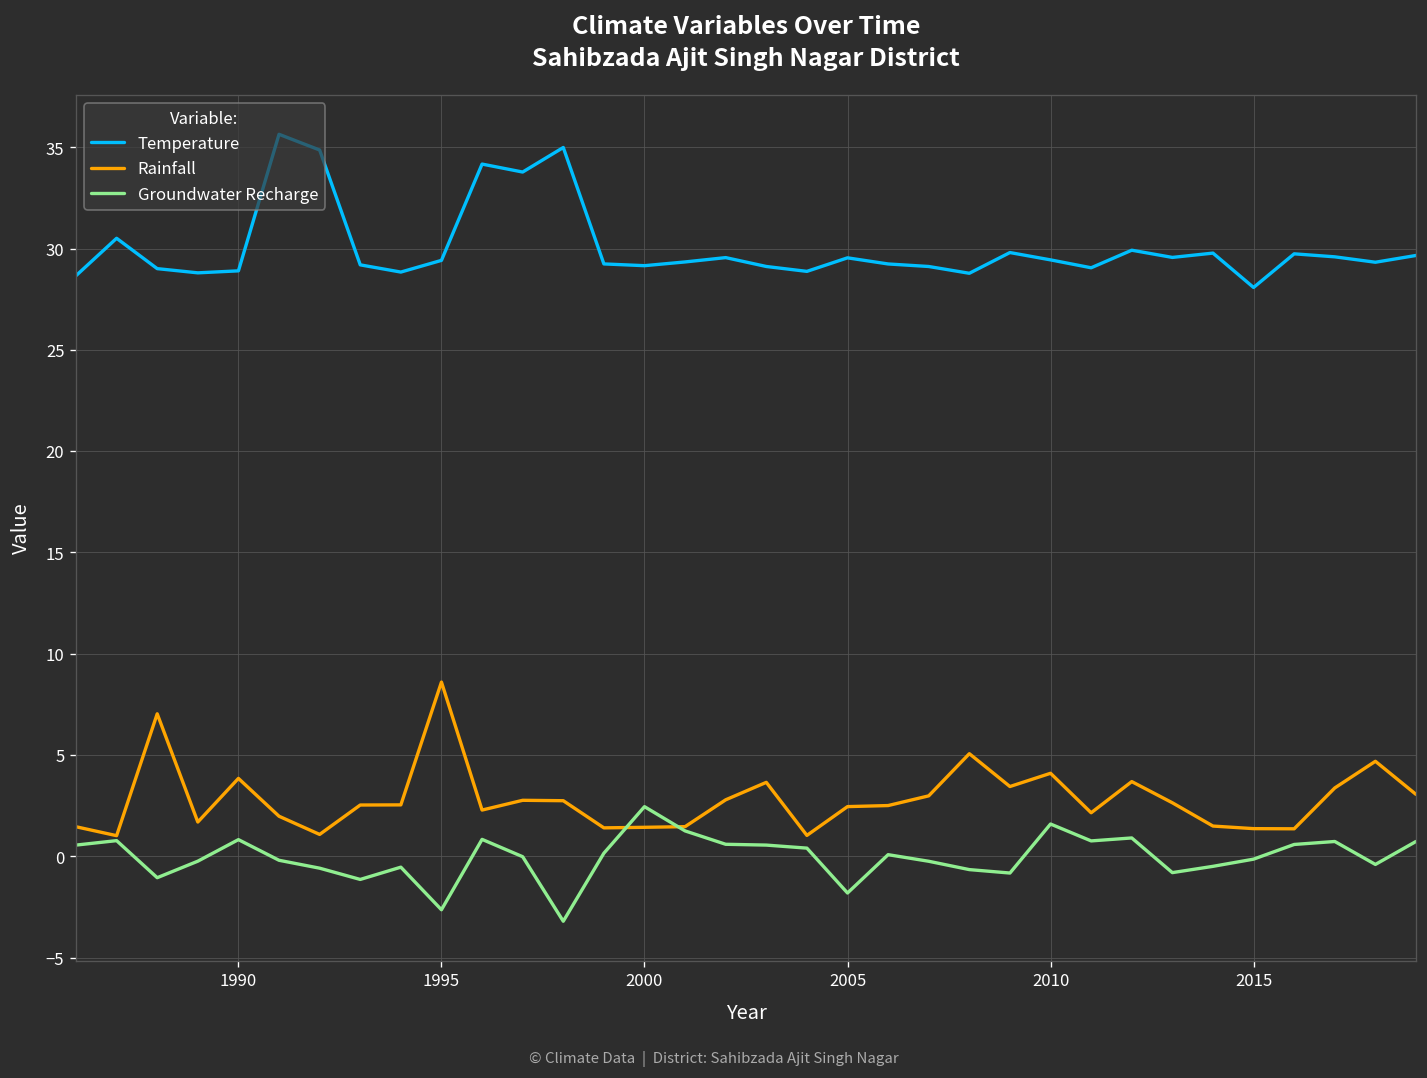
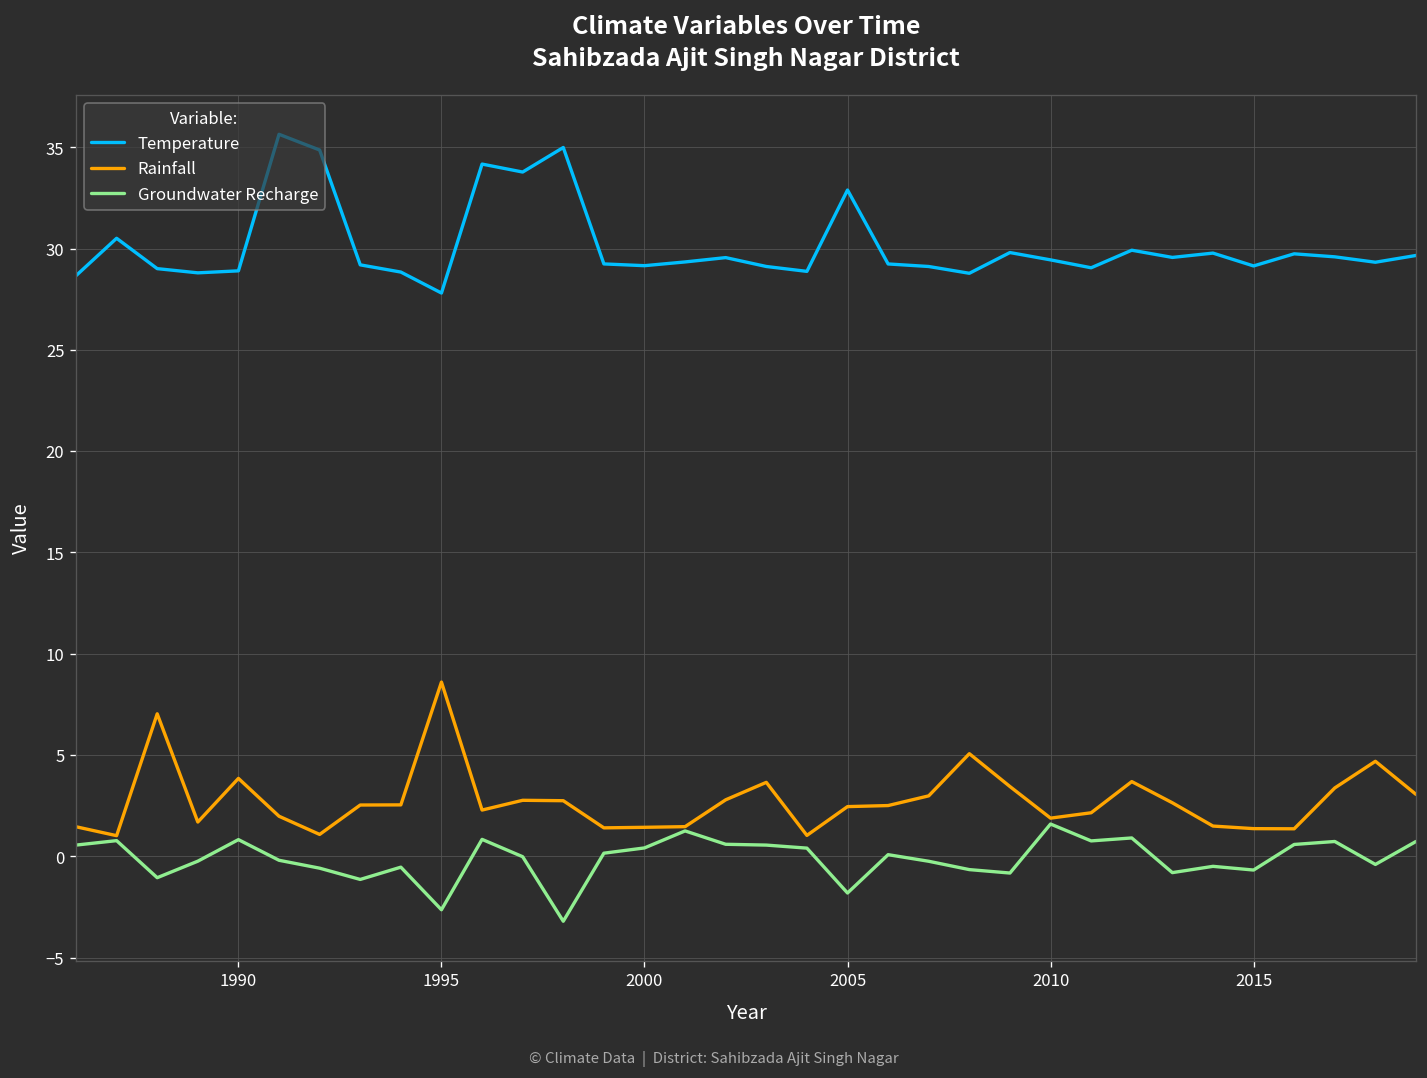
Temperature, 1995: 29.4 -> 27.8
Groundwater Recharge, 2000: 2.4 -> 0.4
Temperature, 2005: 29.5 -> 32.9
Rainfall, 2010: 4.1 -> 1.9
Temperature, 2015: 28.1 -> 29.1
Groundwater Recharge, 2015: -0.1 -> -0.7
